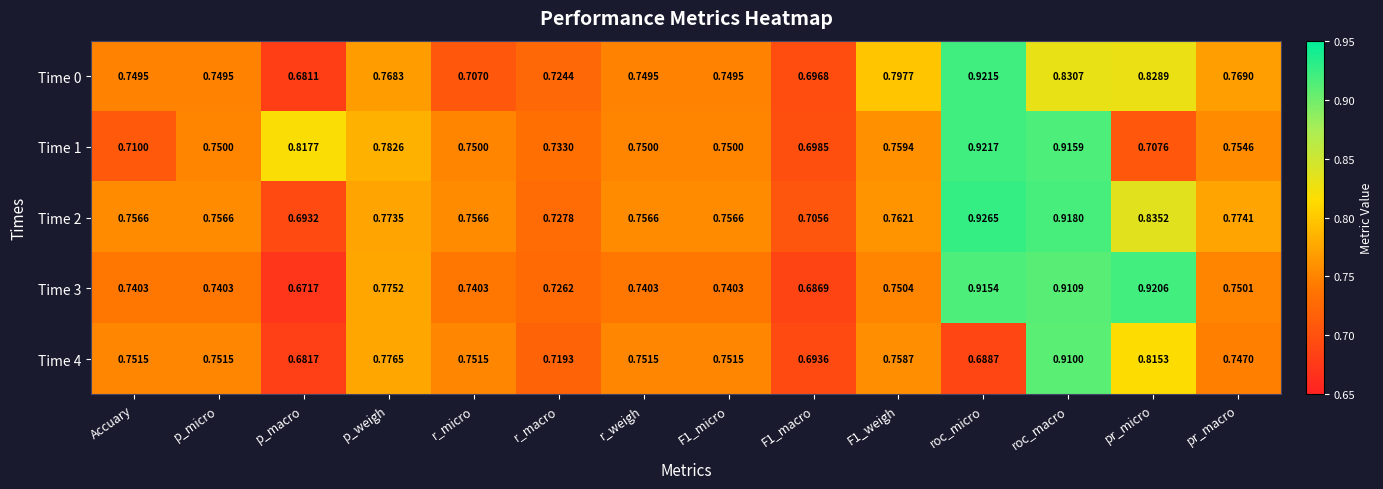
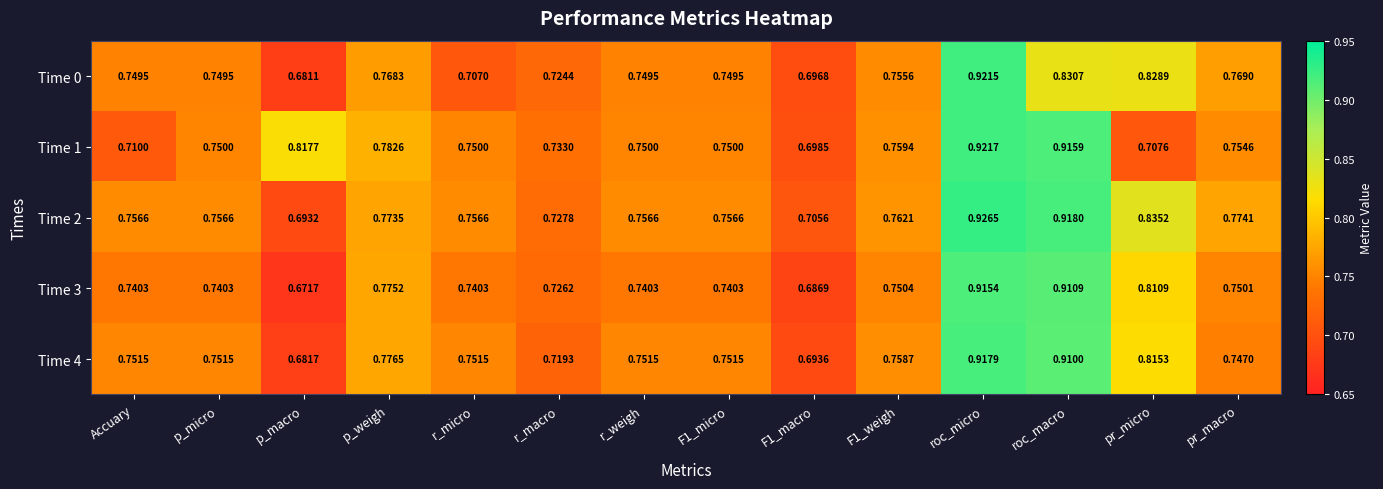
Time 0, F1_weigh: 0.7977 -> 0.7556
Time 3, pr_micro: 0.9206 -> 0.8109
Time 4, roc_micro: 0.6887 -> 0.9179
